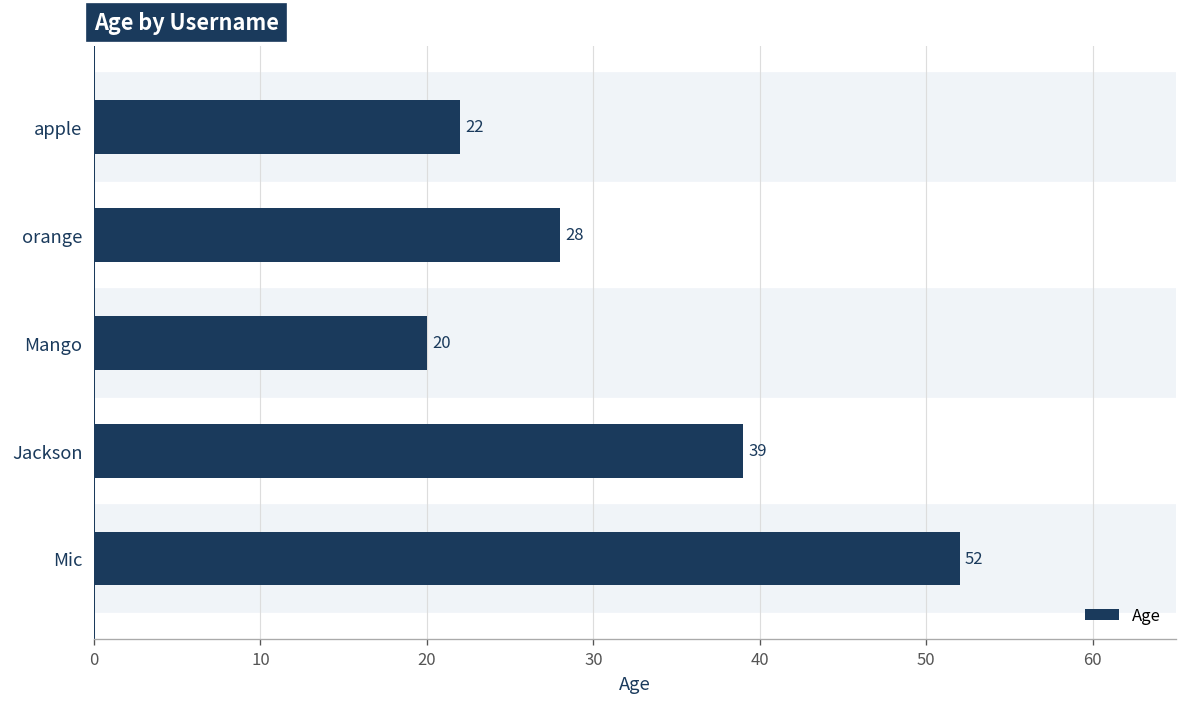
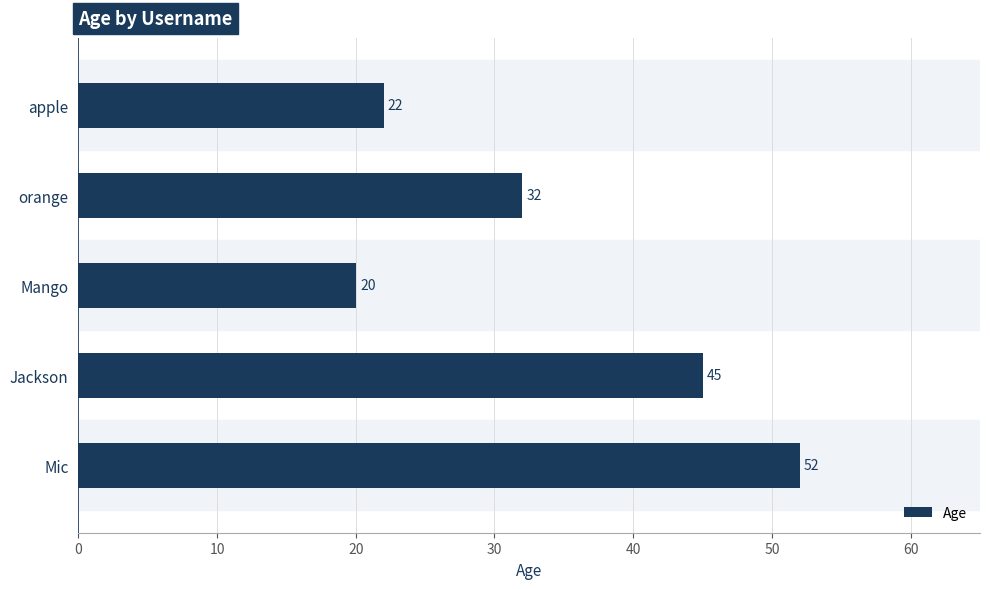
orange: 28 -> 32
Jackson: 39 -> 45
